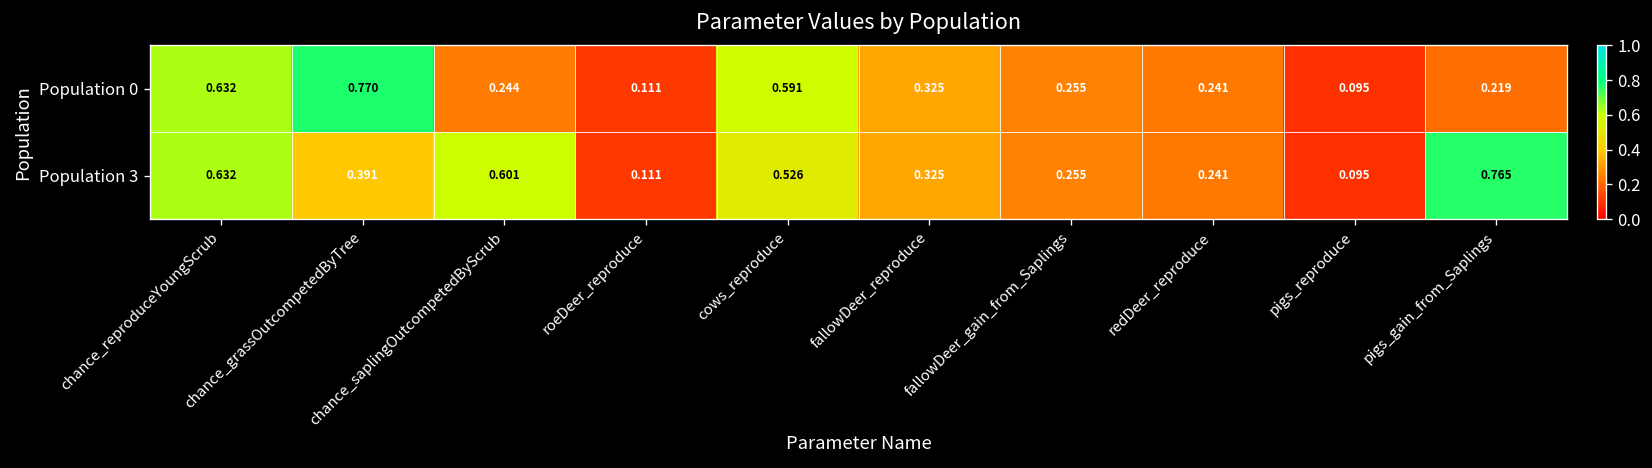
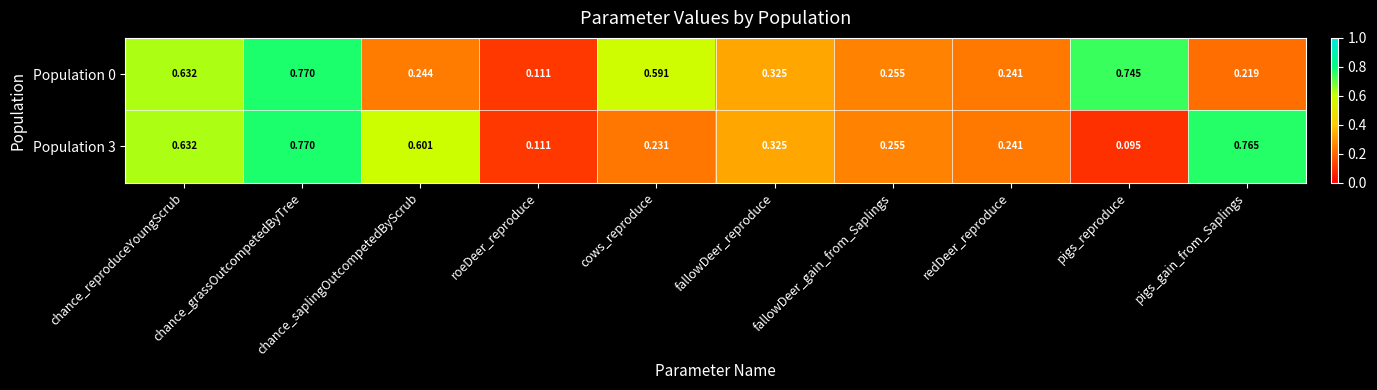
Population 0, pigs_reproduce: 0.095 -> 0.745
Population 3, chance_grassOutcompetedByTree: 0.391 -> 0.770
Population 3, cows_reproduce: 0.526 -> 0.231
